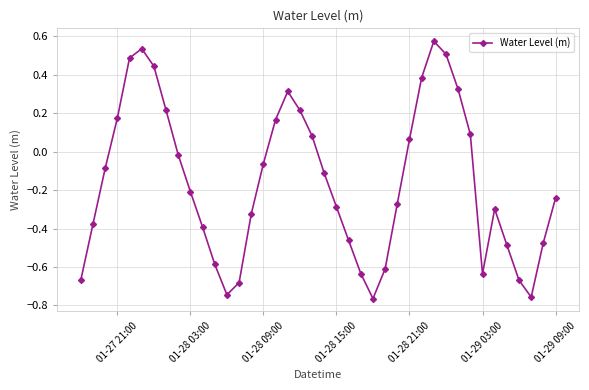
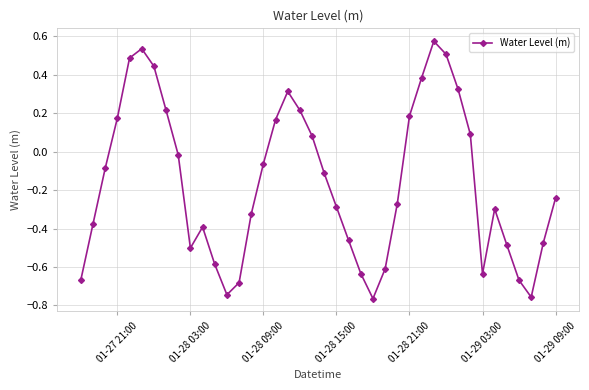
01-28 03:00: -0.21 -> -0.50
01-28 21:00: 0.06 -> 0.19
